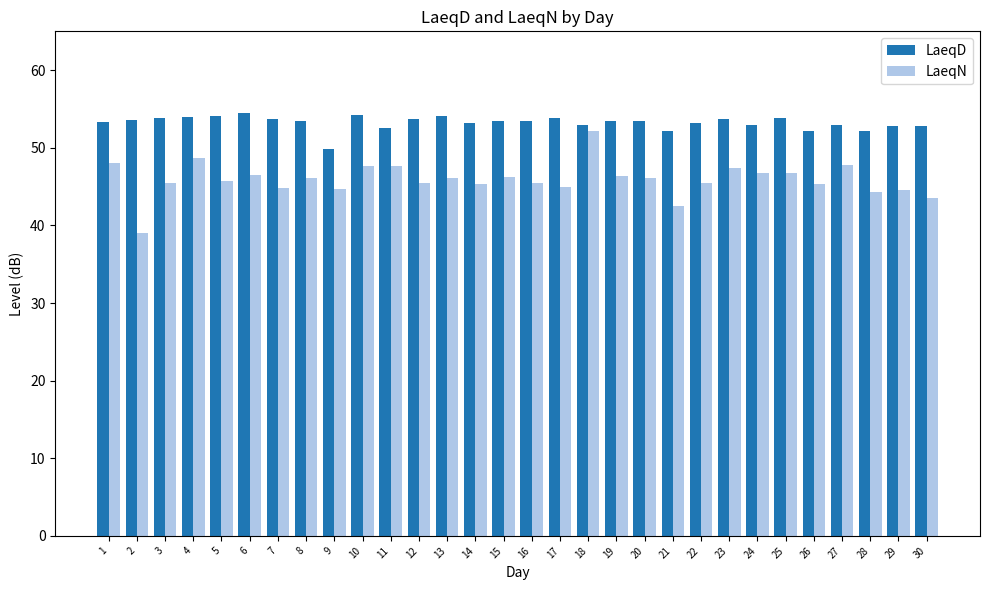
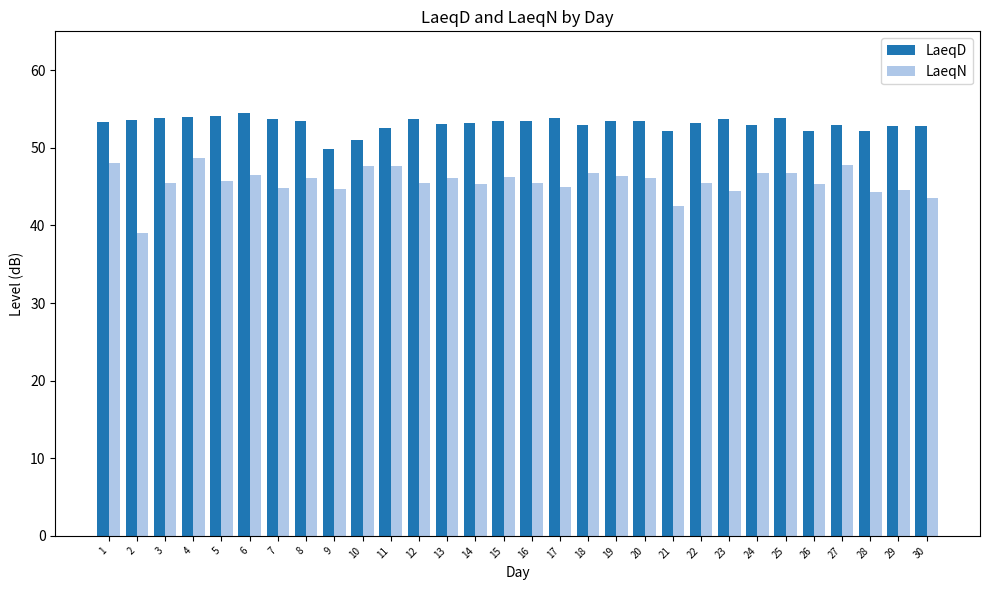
LaeqD, 10: 54 -> 51
LaeqD, 13: 54 -> 53
LaeqN, 18: 52 -> 47
LaeqN, 23: 47 -> 44
